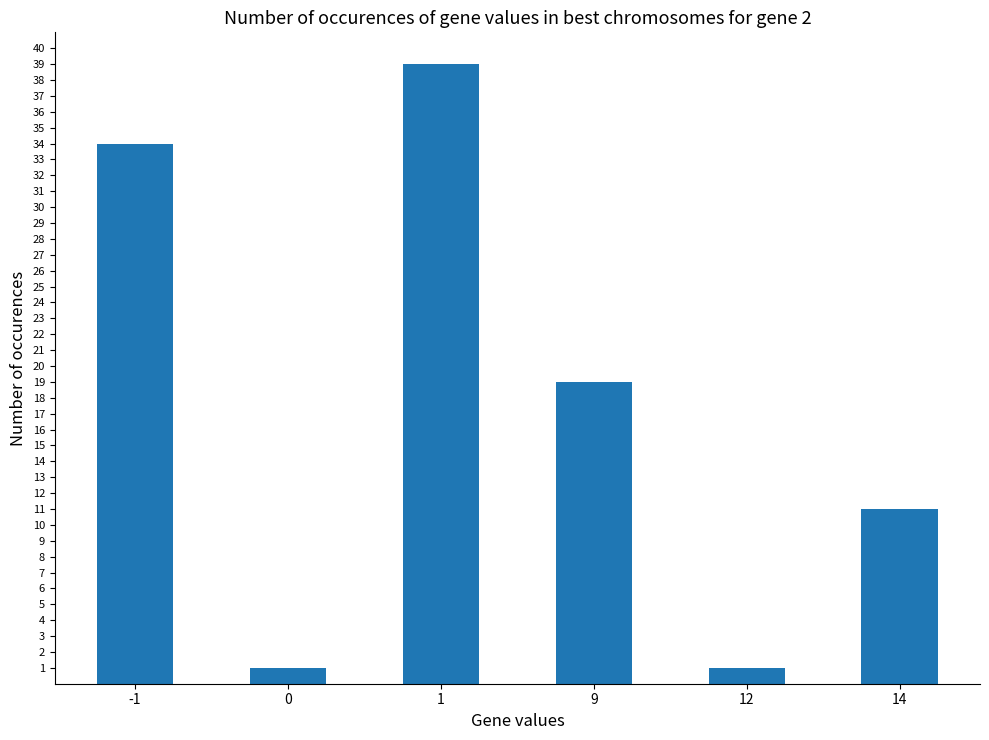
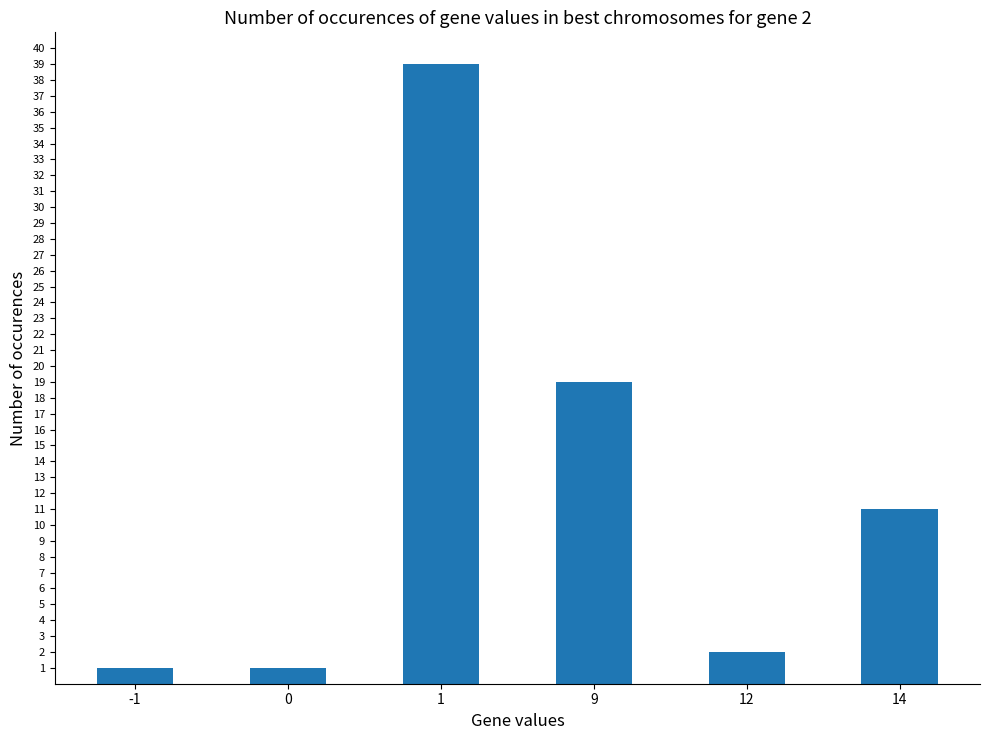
-1: 34 -> 1
12: 1 -> 2
